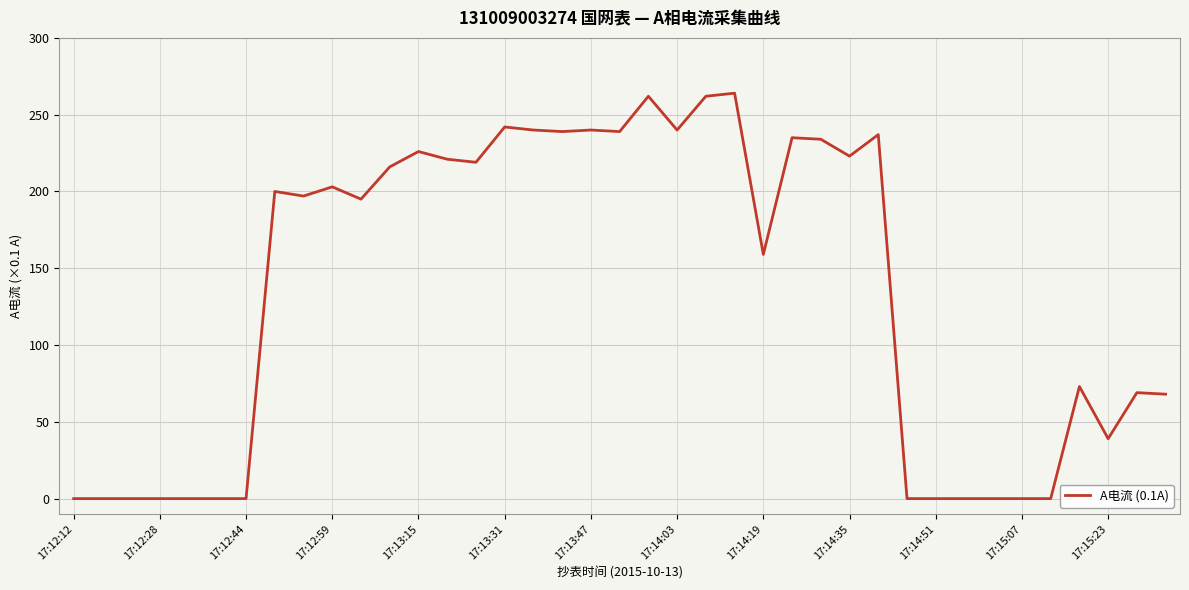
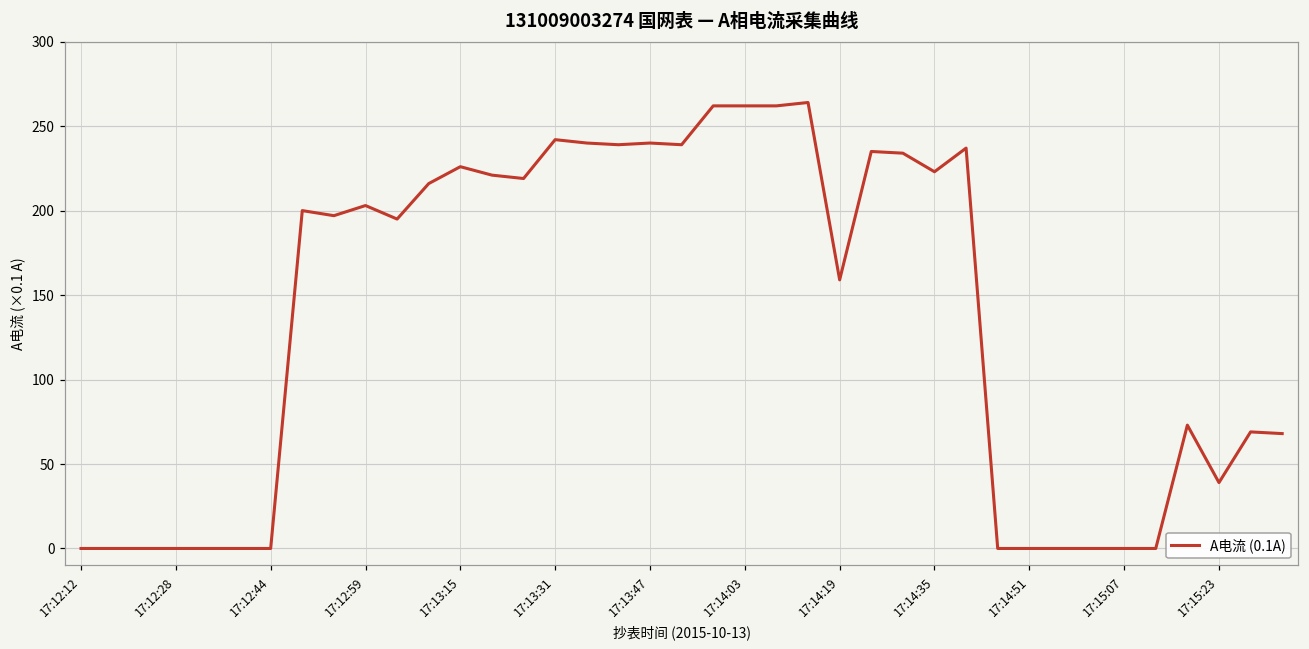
17:14:03: 240 -> 262
